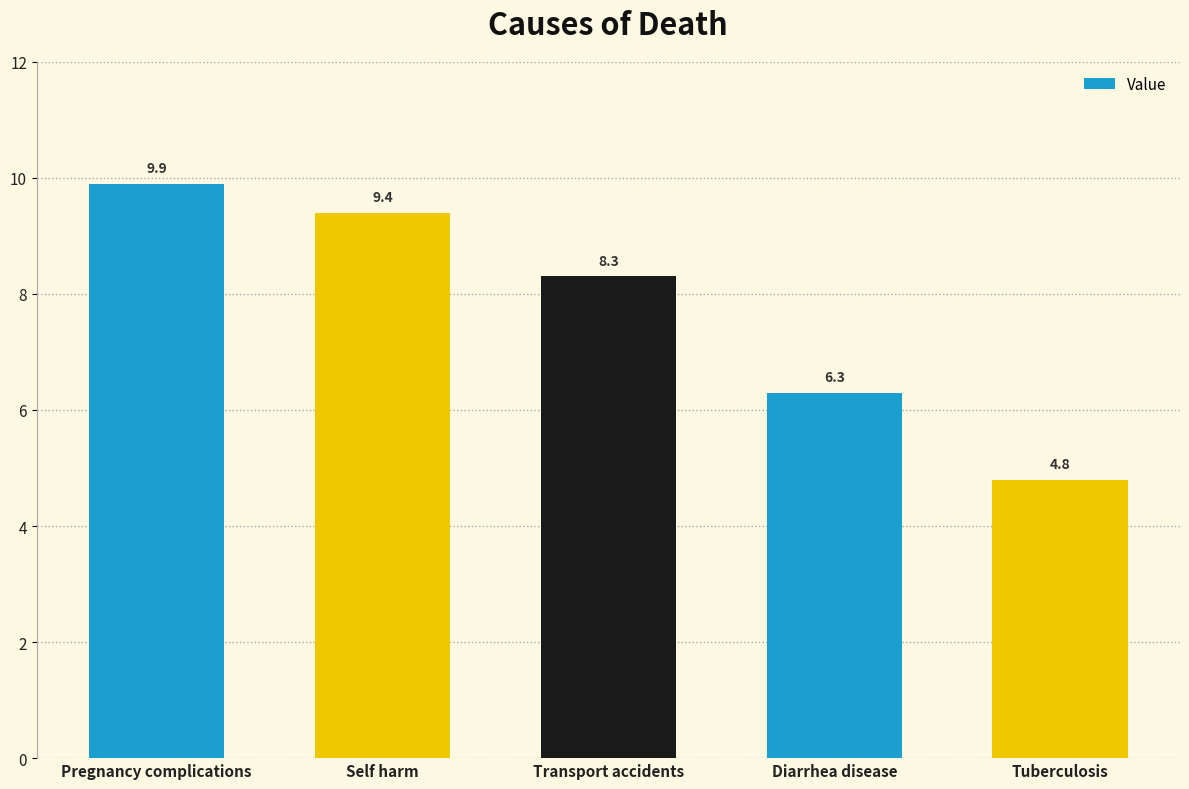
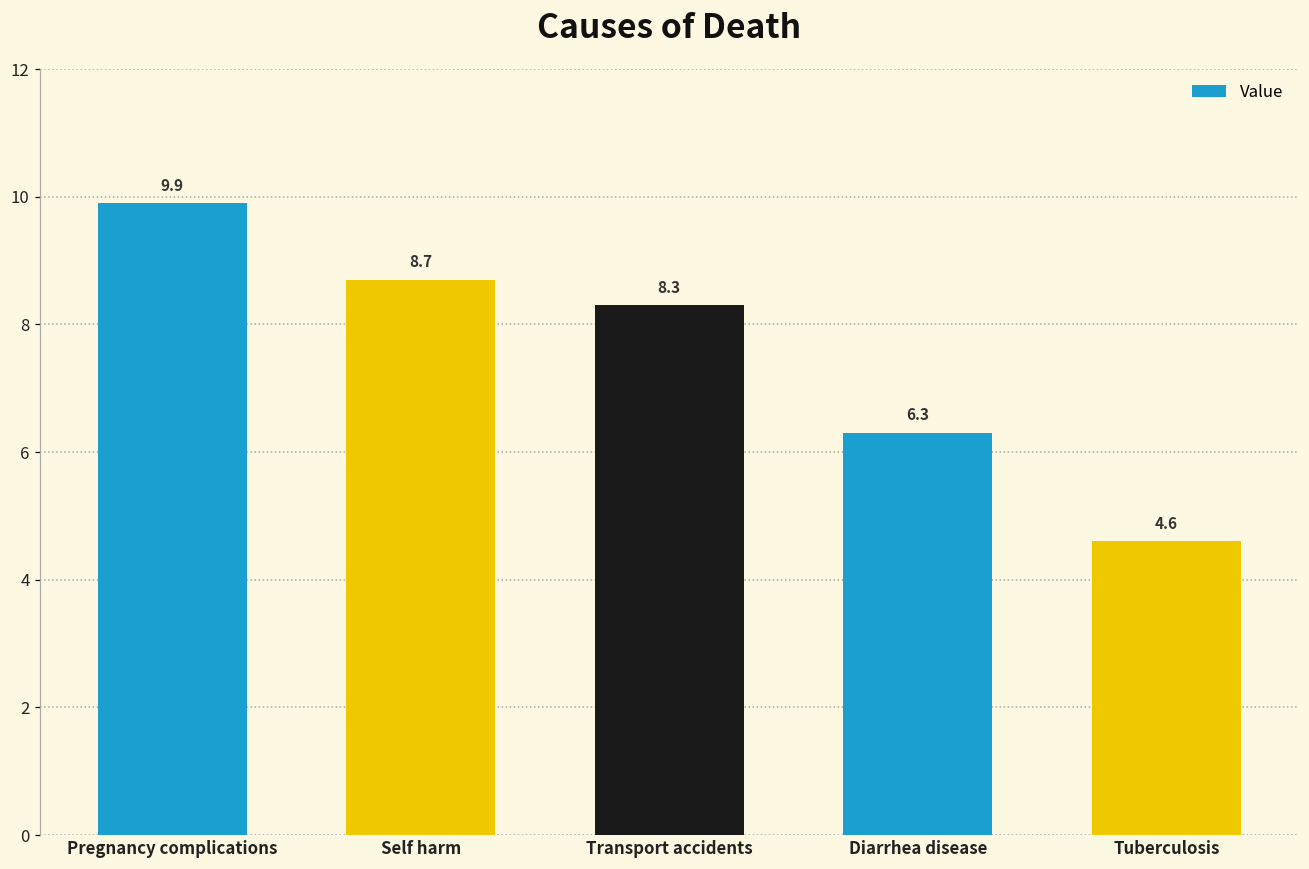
Self harm: 9.4 -> 8.7
Tuberculosis: 4.8 -> 4.6
